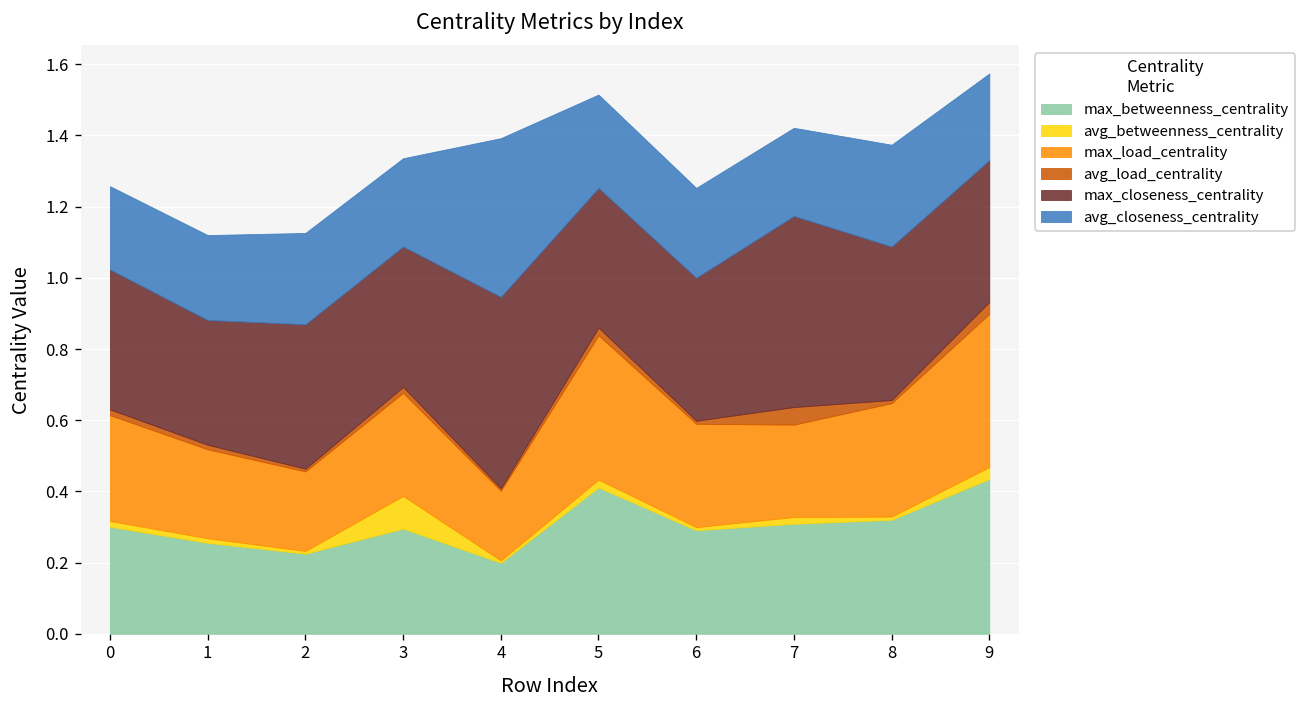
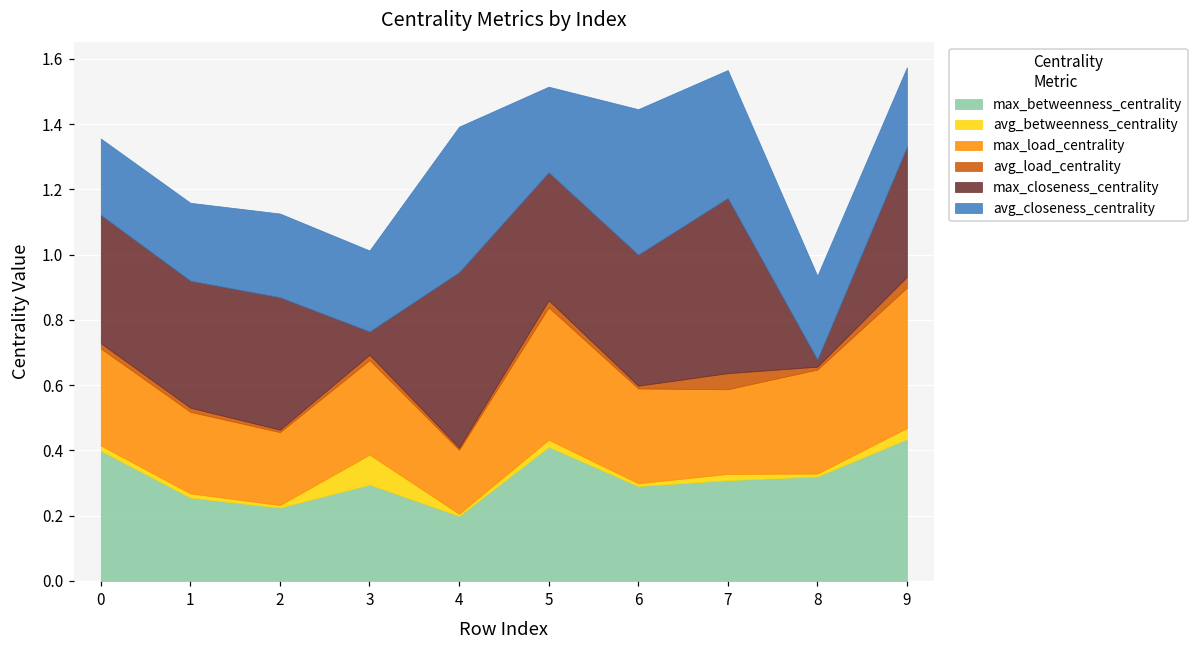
max_betweenness_centrality, 0: 0.30 -> 0.40
max_closeness_centrality, 1: 0.35 -> 0.39
max_closeness_centrality, 3: 0.39 -> 0.07
avg_closeness_centrality, 6: 0.25 -> 0.45
avg_closeness_centrality, 7: 0.25 -> 0.39
max_closeness_centrality, 8: 0.43 -> 0.02
avg_closeness_centrality, 8: 0.29 -> 0.26
